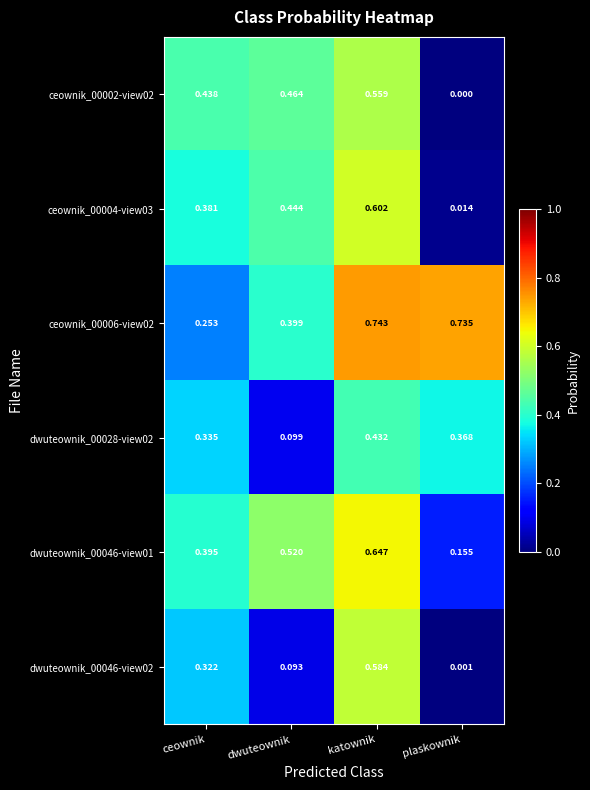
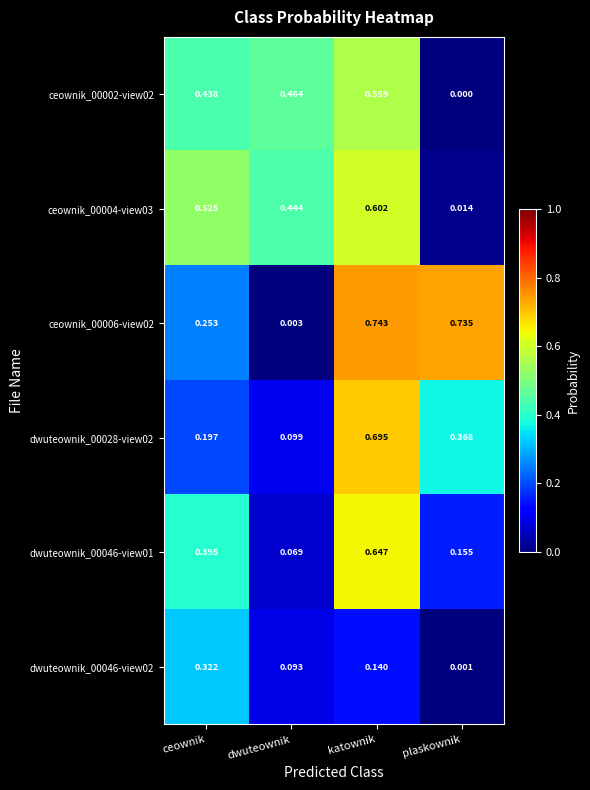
ceownik_00004-view03, ceownik: 0.381 -> 0.525
ceownik_00006-view02, dwuteownik: 0.399 -> 0.003
dwuteownik_00028-view02, ceownik: 0.335 -> 0.197
dwuteownik_00028-view02, katownik: 0.432 -> 0.695
dwuteownik_00046-view01, dwuteownik: 0.520 -> 0.069
dwuteownik_00046-view02, katownik: 0.584 -> 0.140
